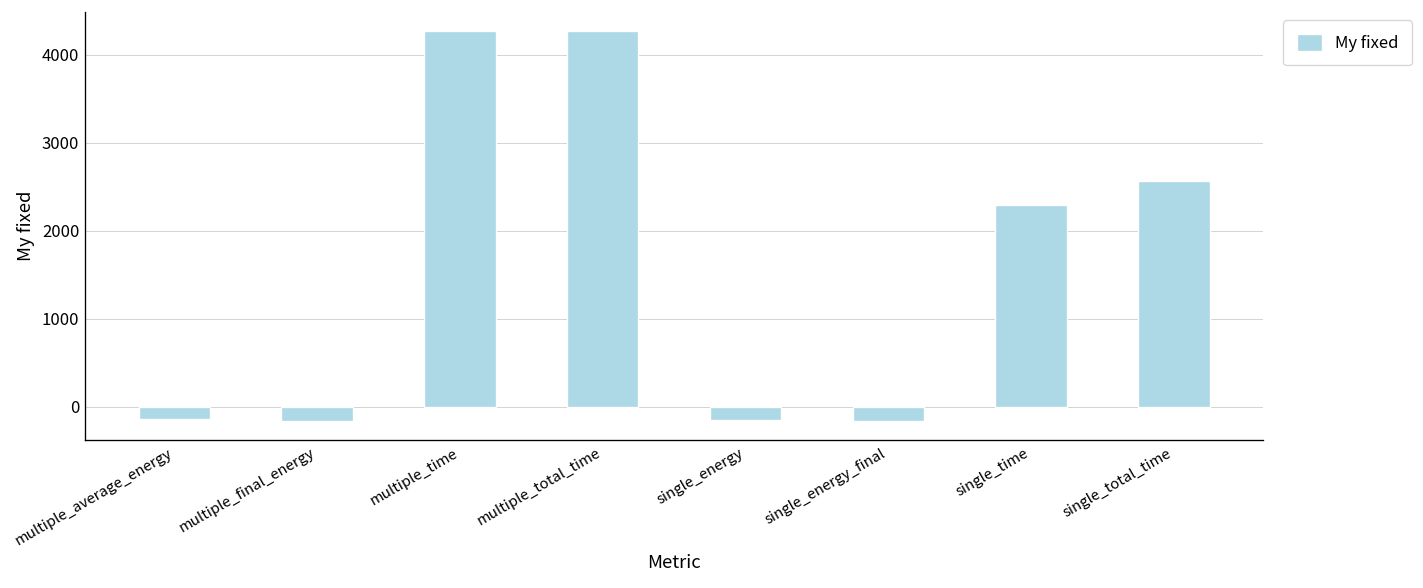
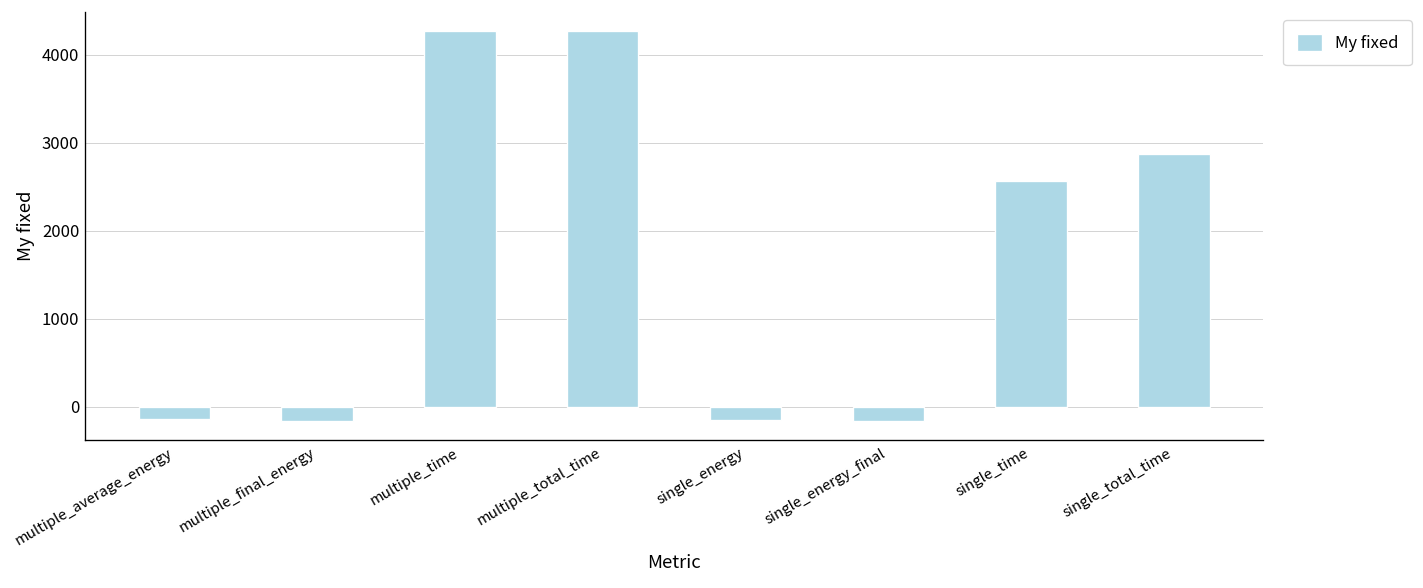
single_time: 2300 -> 2600
single_total_time: 2600 -> 2900
